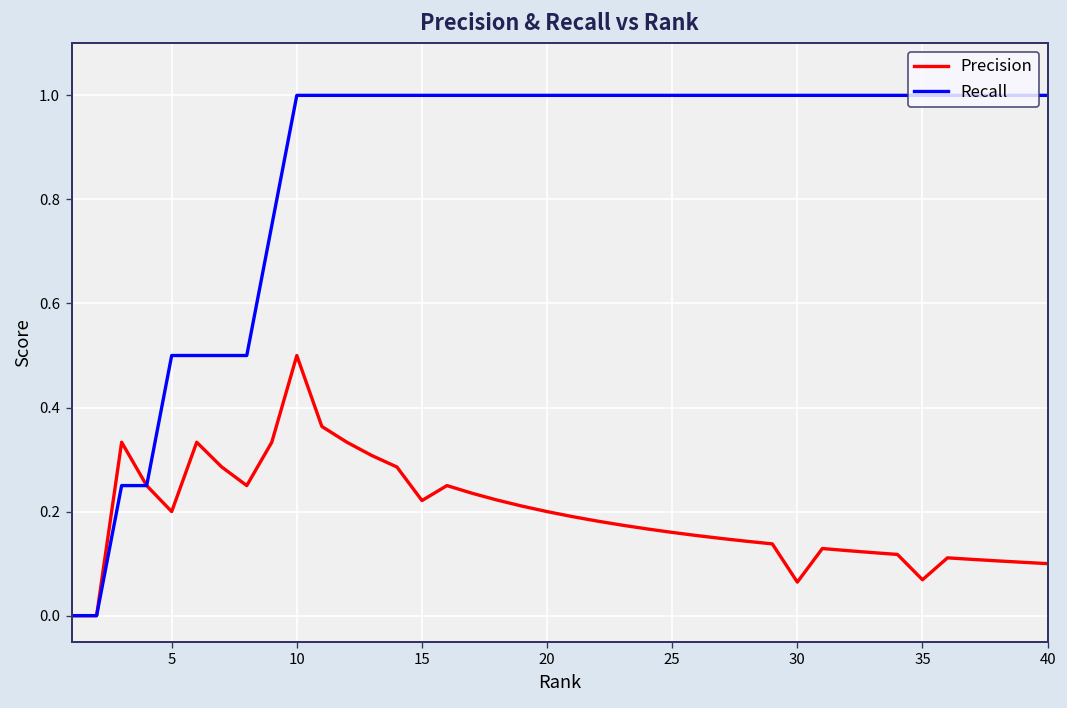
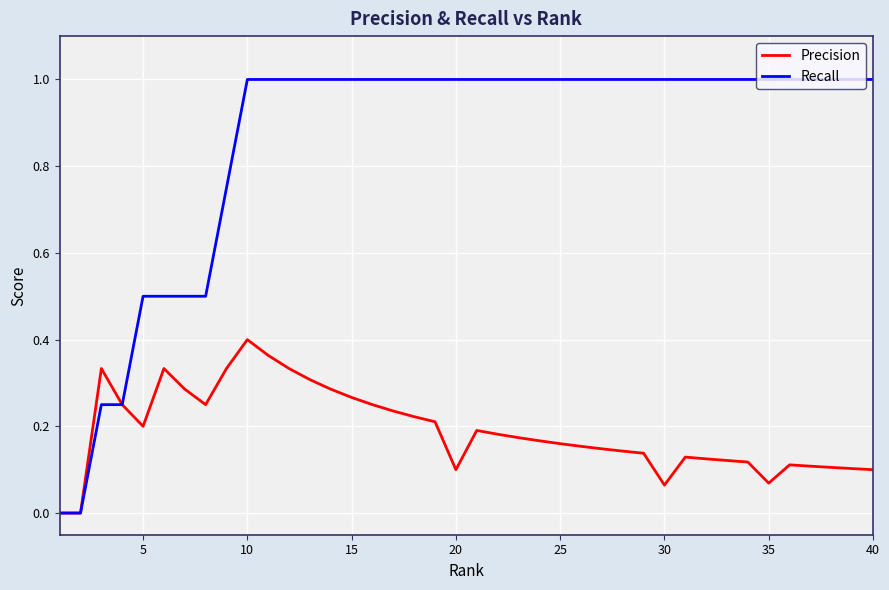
Precision, 10: 0.5 -> 0.4
Precision, 15: 0.22 -> 0.27
Precision, 20: 0.2 -> 0.1
